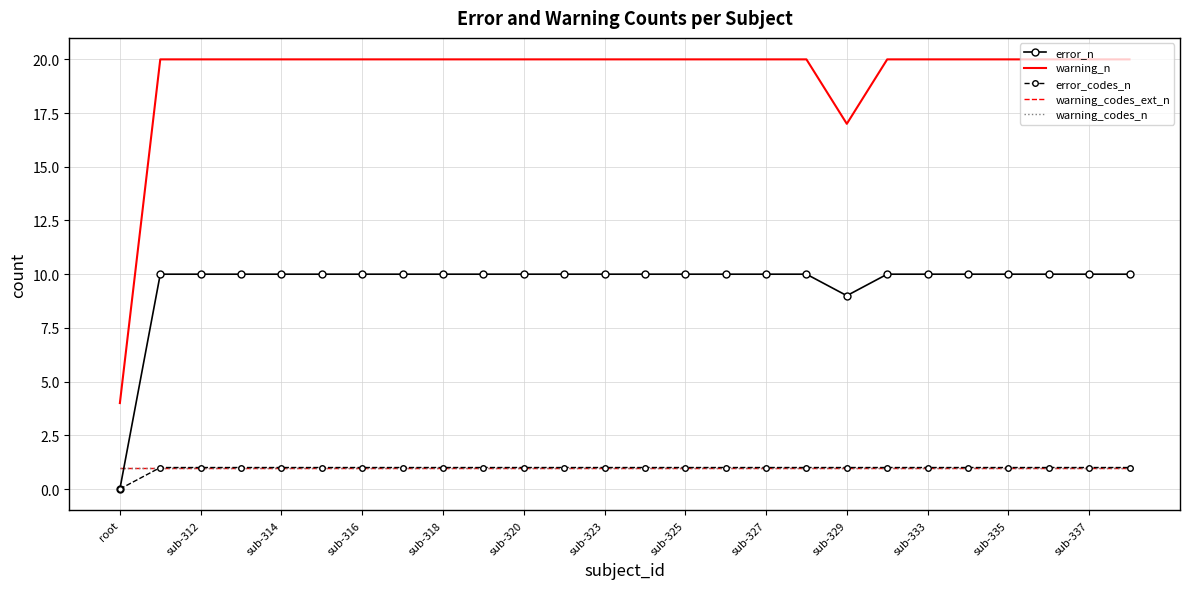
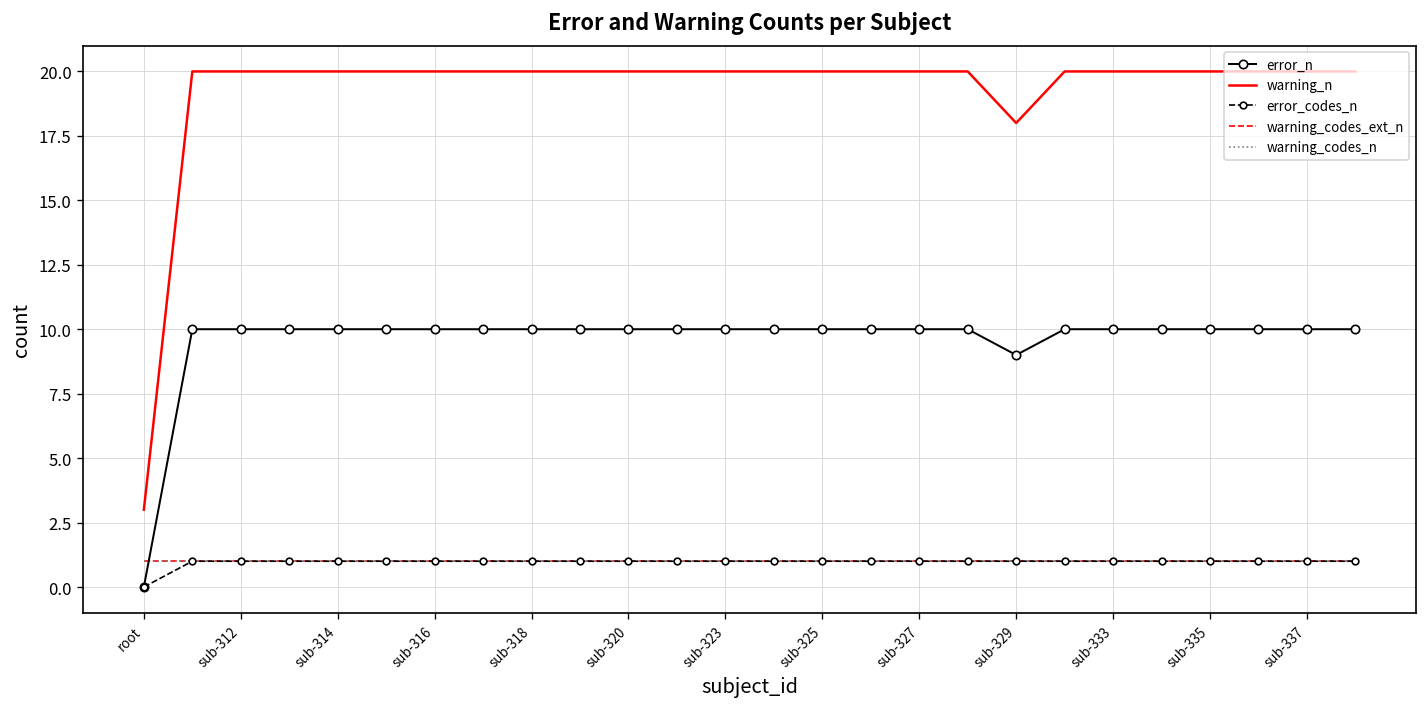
warning_n, root: 4 -> 3
warning_n, sub-329: 17 -> 18
